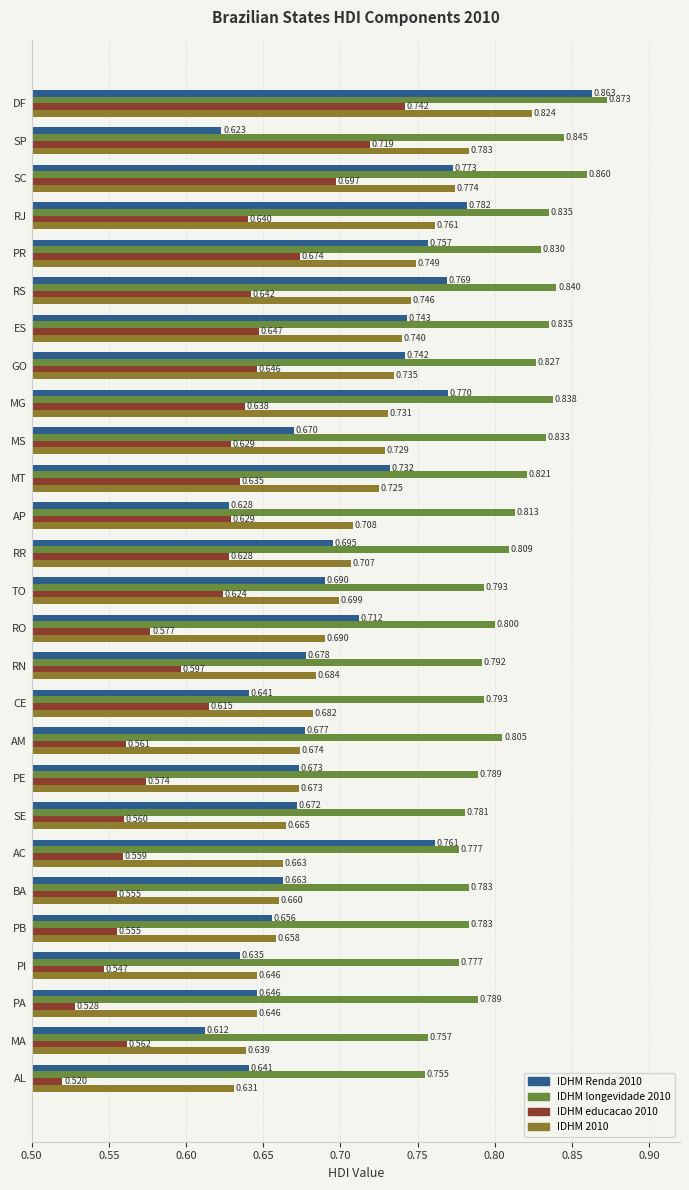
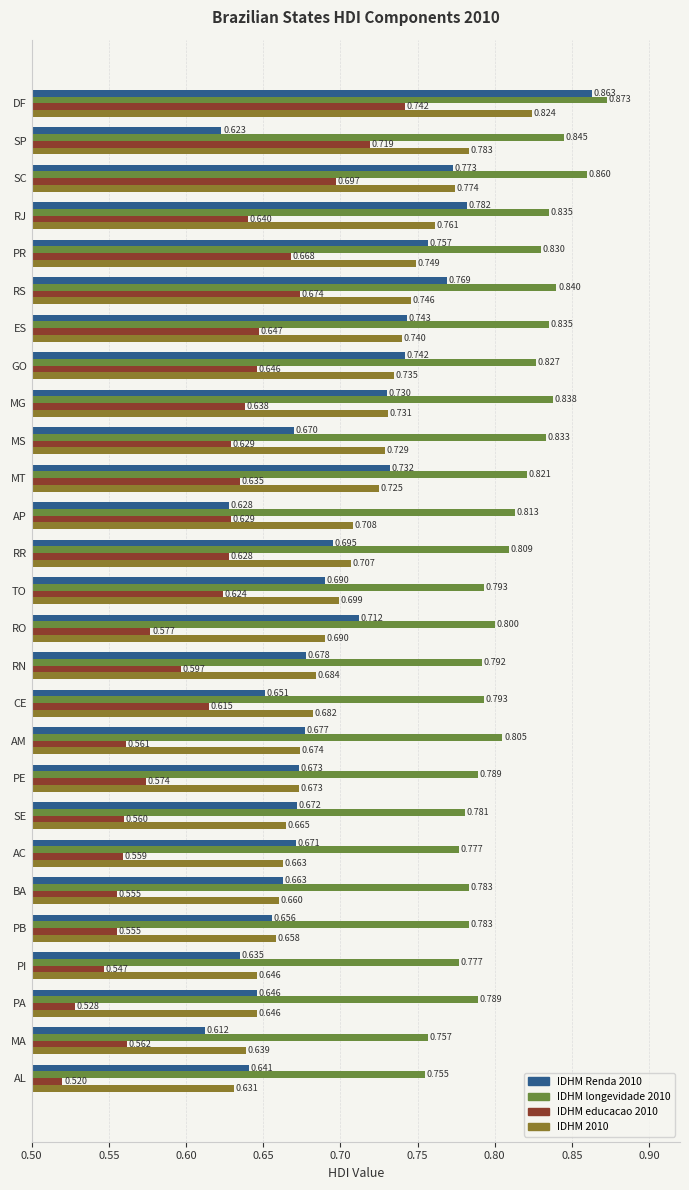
IDHM educacao 2010, PR: 0.674 -> 0.668
IDHM educacao 2010, RS: 0.642 -> 0.674
IDHM Renda 2010, MG: 0.770 -> 0.730
IDHM Renda 2010, CE: 0.641 -> 0.651
IDHM Renda 2010, AC: 0.761 -> 0.671
